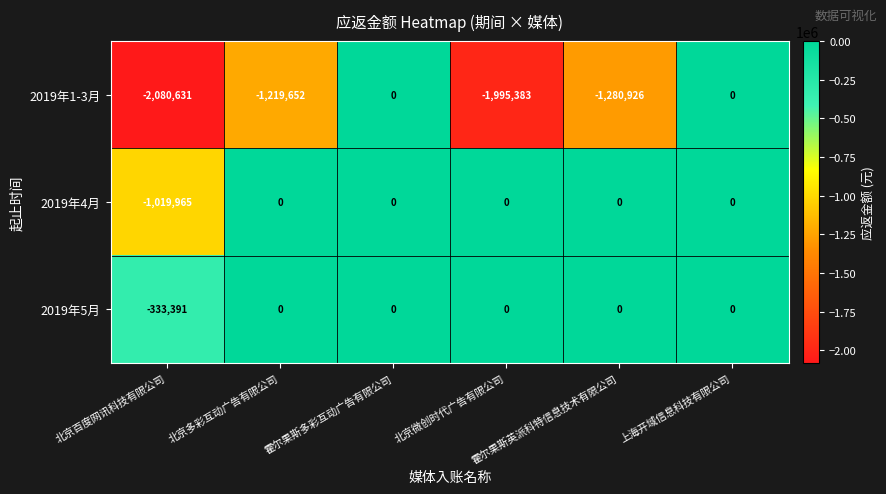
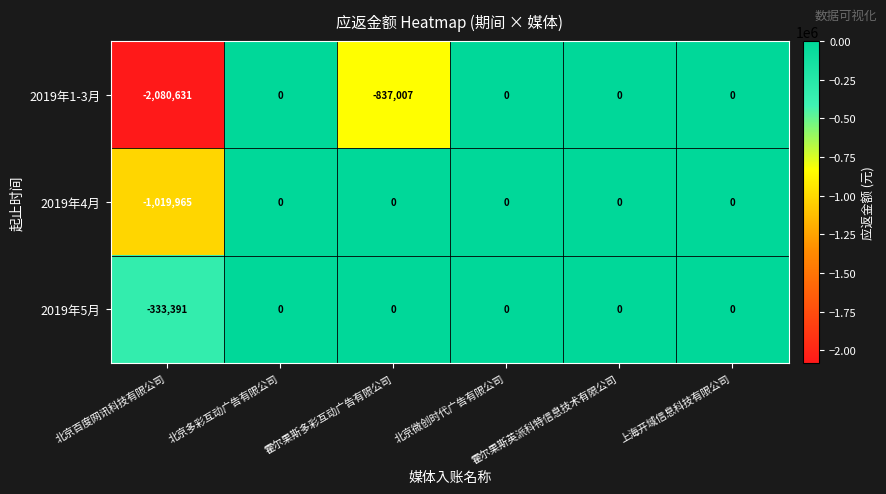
2019年1-3月, 北京多彩互动广告有限公司: -1,219,652 -> 0
2019年1-3月, 霍尔果斯多彩互动广告有限公司: 0 -> -837,007
2019年1-3月, 北京微创时代广告有限公司: -1,995,383 -> 0
2019年1-3月, 霍尔果斯英派科特信息技术有限公司: -1,280,926 -> 0
